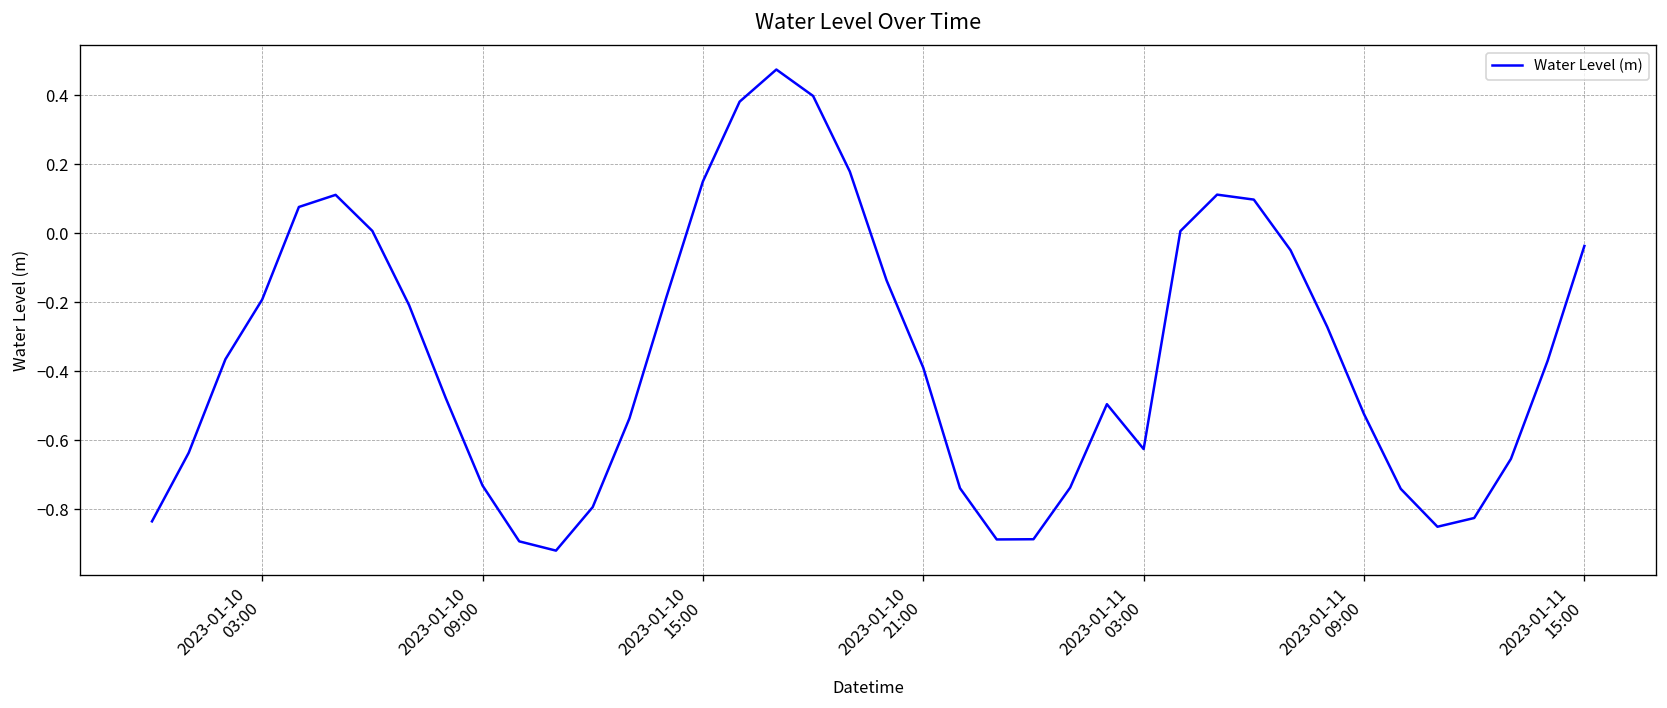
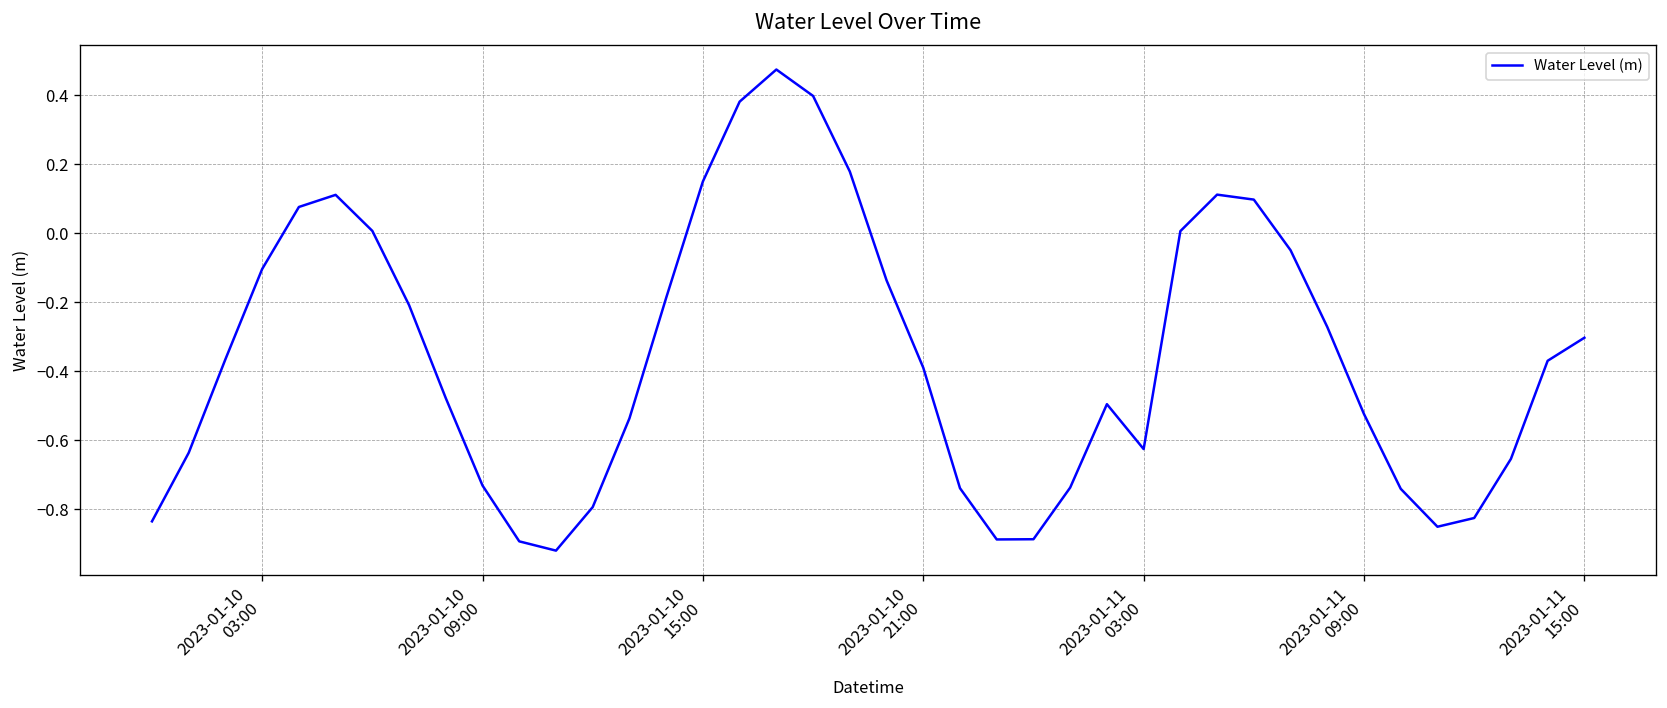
2023-01-10 03:00: -0.19 -> -0.10
2023-01-11 15:00: -0.04 -> -0.30
